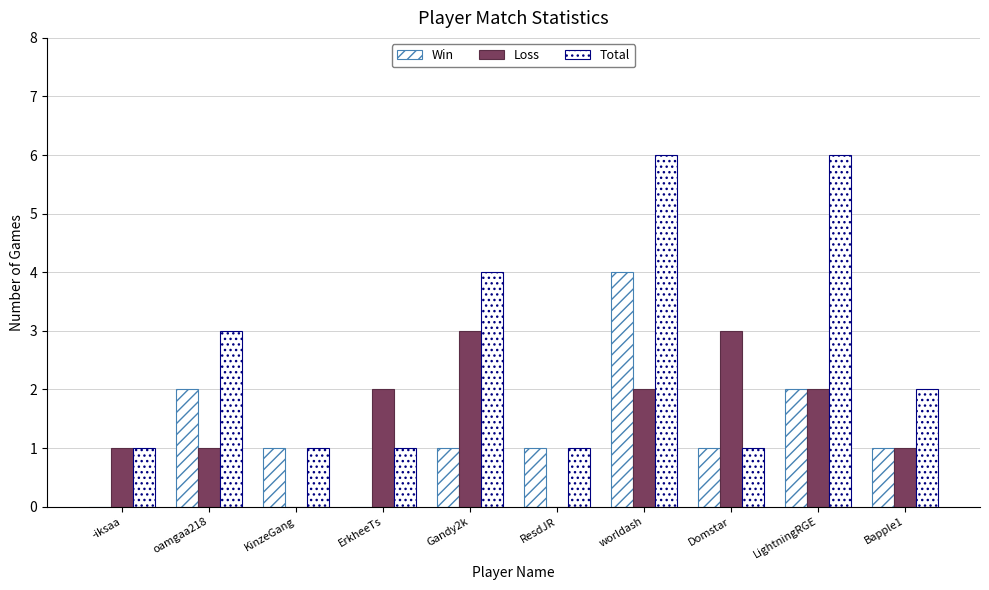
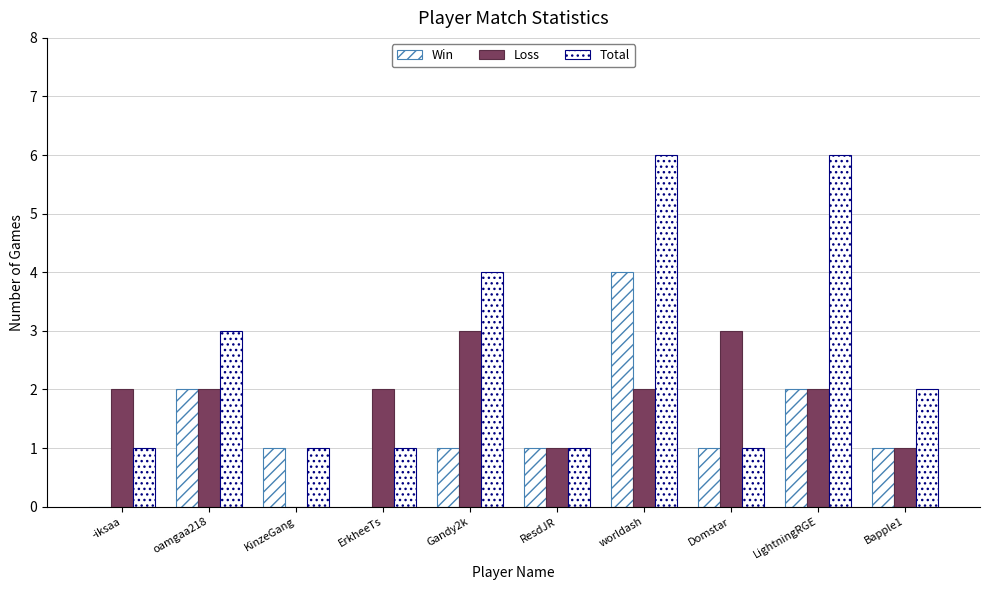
Loss, -iksaa: 1 -> 2
Loss, oamgaa218: 1 -> 2
Loss, ResdJR: 0 -> 1
